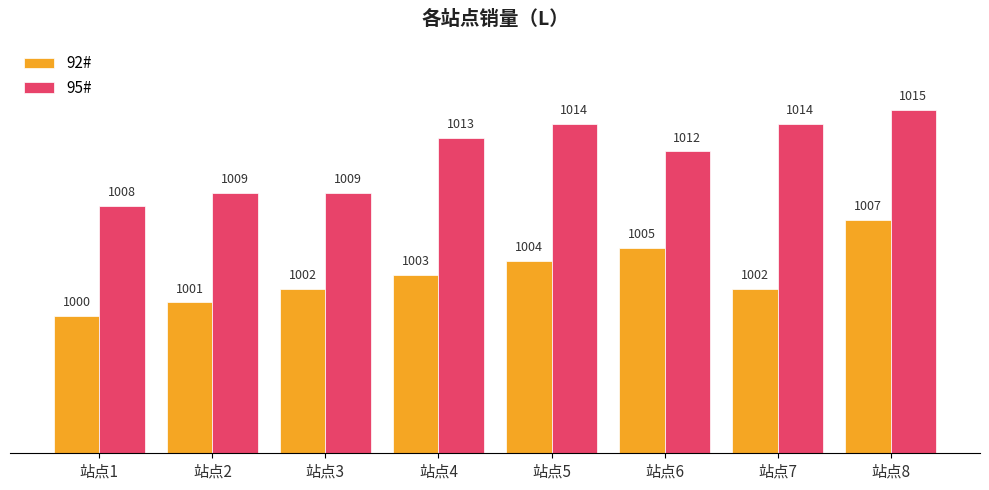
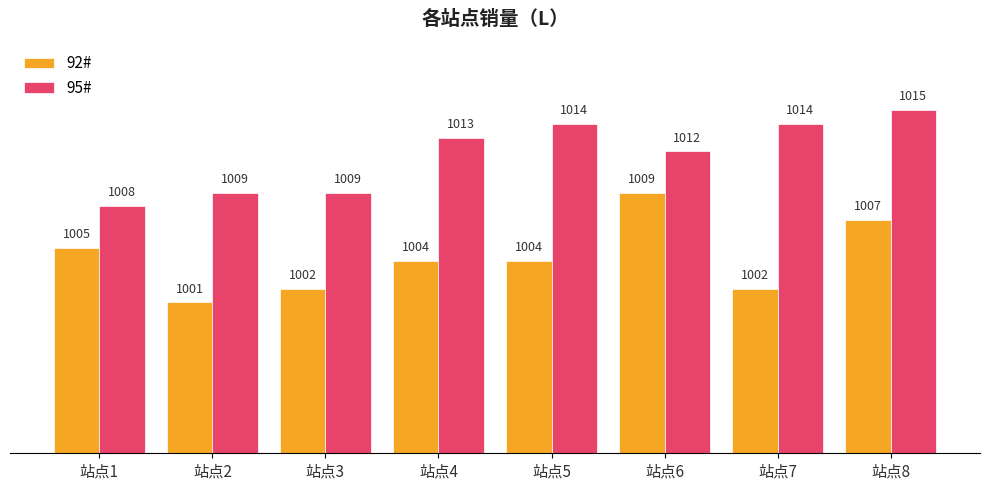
92#, 站点1: 1000 -> 1005
92#, 站点4: 1003 -> 1004
92#, 站点6: 1005 -> 1009
